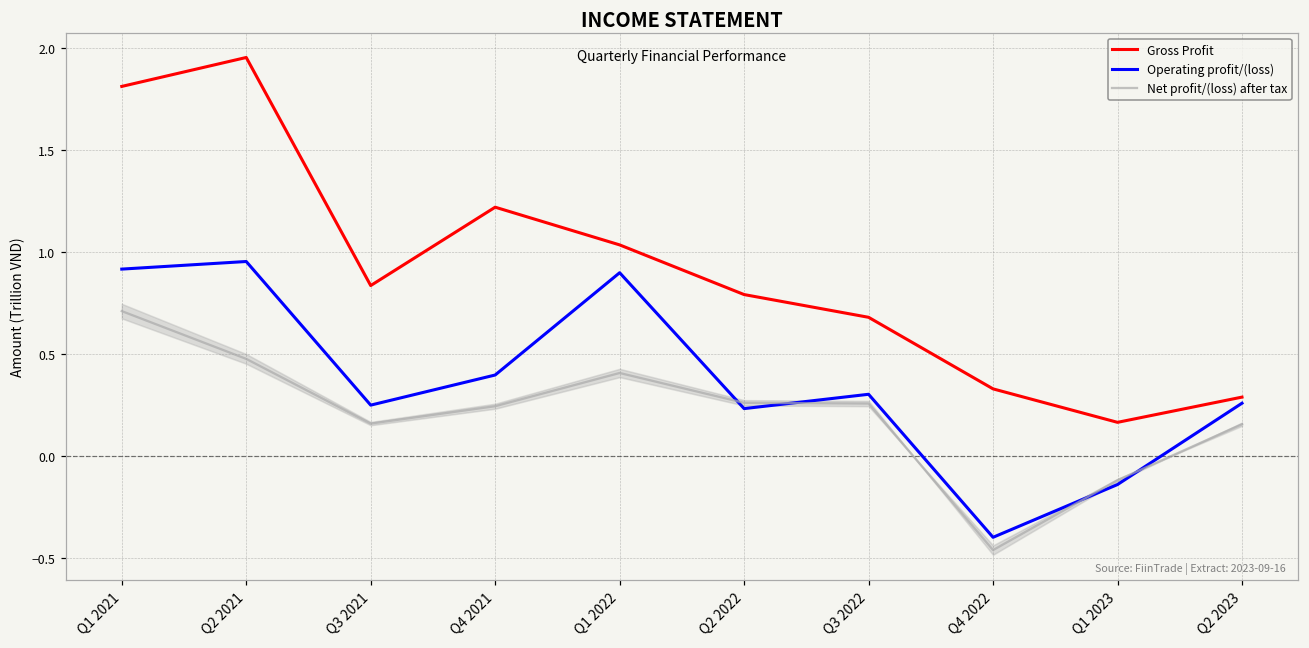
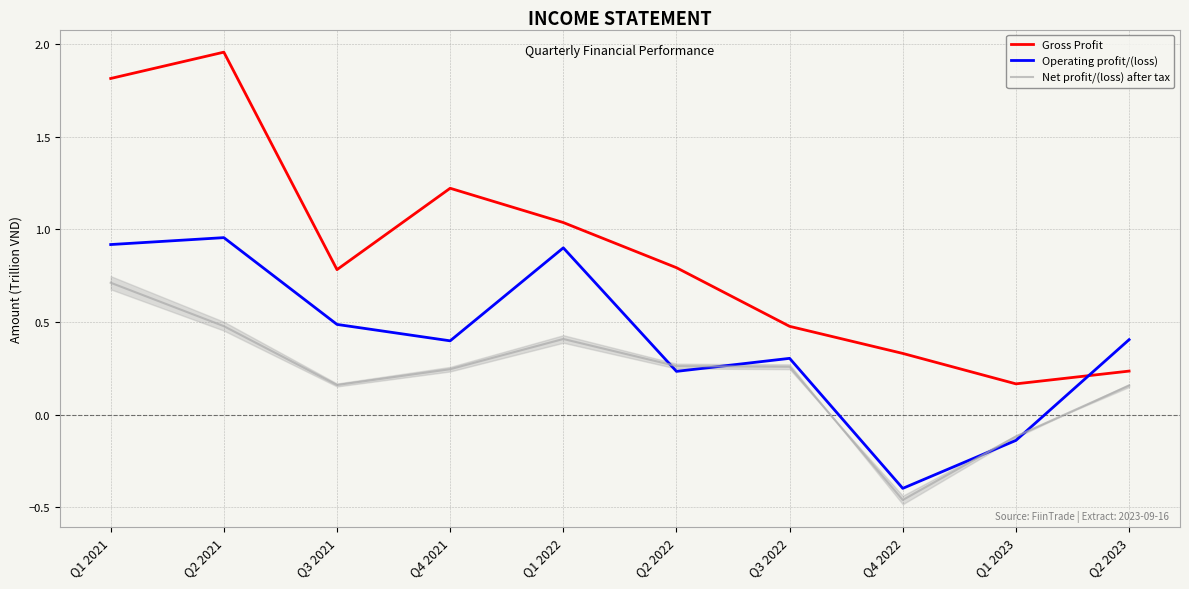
Gross Profit, Q3 2021: 0.84 -> 0.78
Operating profit/(loss), Q3 2021: 0.25 -> 0.49
Gross Profit, Q3 2022: 0.68 -> 0.48
Gross Profit, Q2 2023: 0.29 -> 0.24
Operating profit/(loss), Q2 2023: 0.26 -> 0.40
